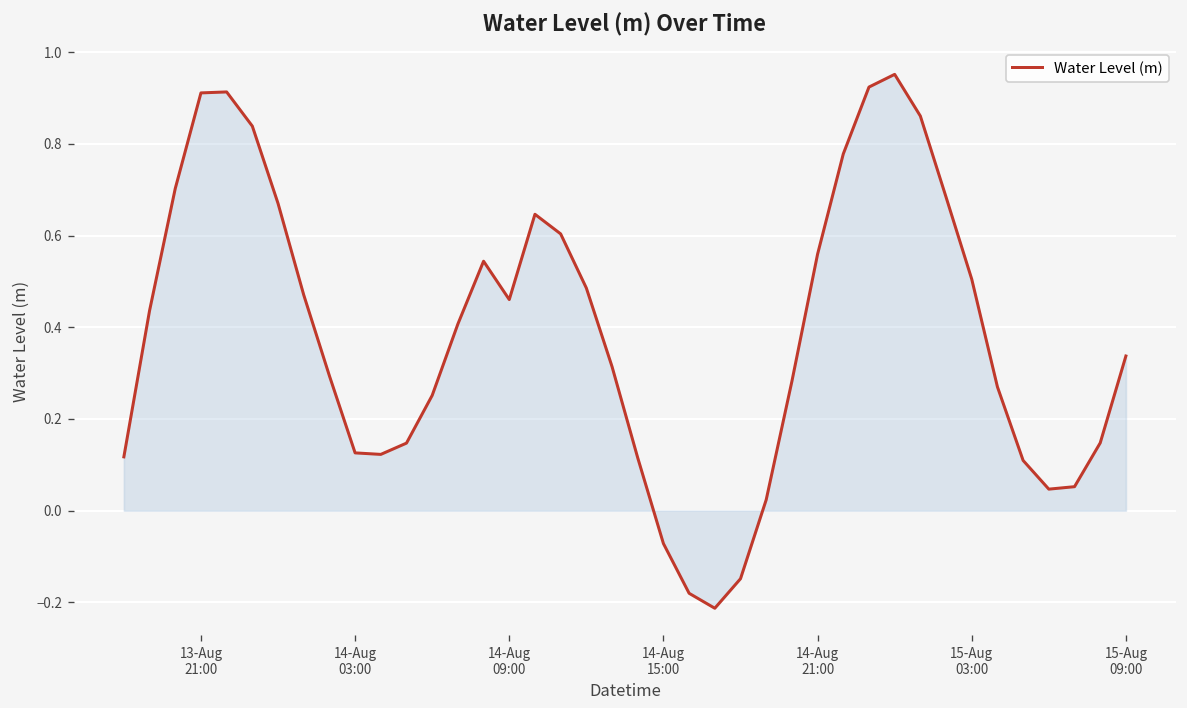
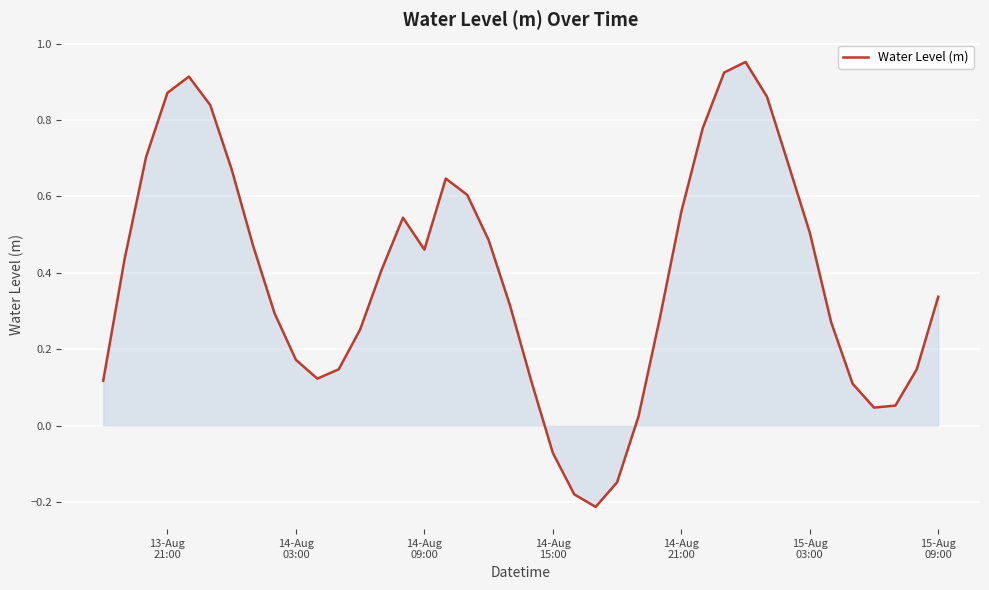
Water Level (m), 13-Aug 21:00: 0.91 -> 0.87
Water Level (m), 14-Aug 03:00: 0.13 -> 0.17
